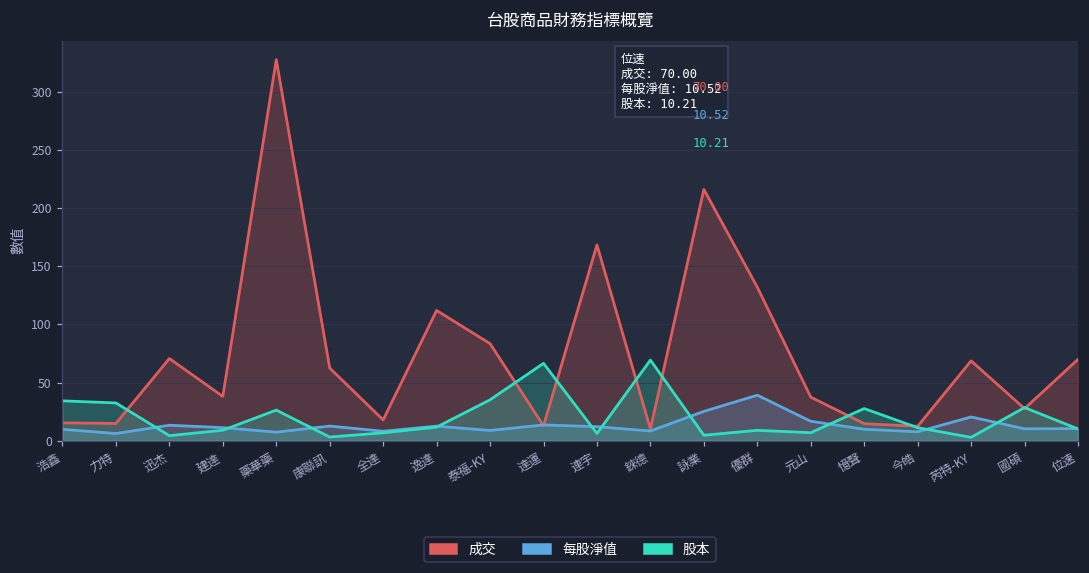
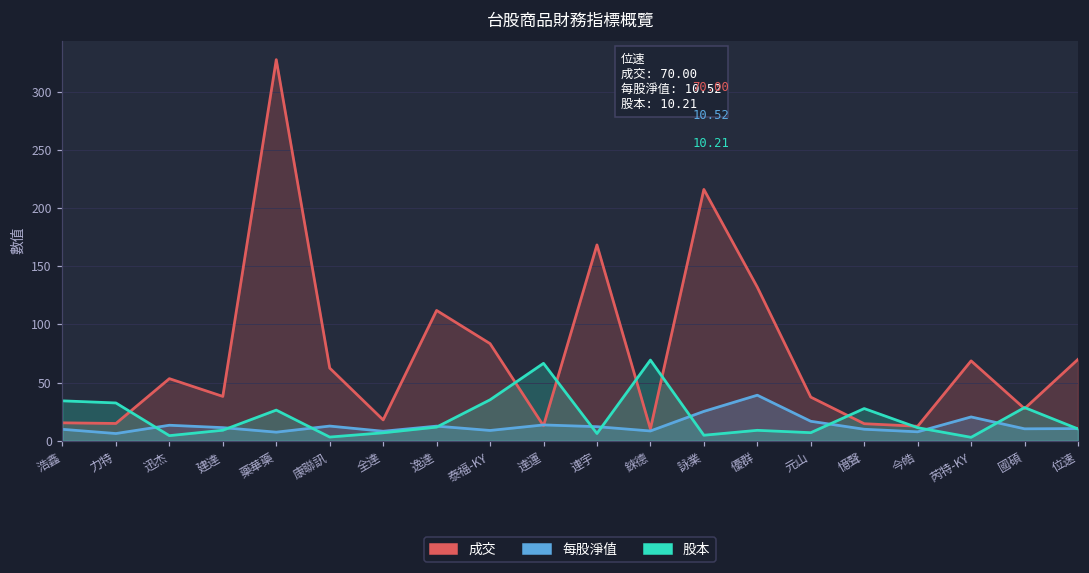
成交, 迅杰: 71 -> 53
